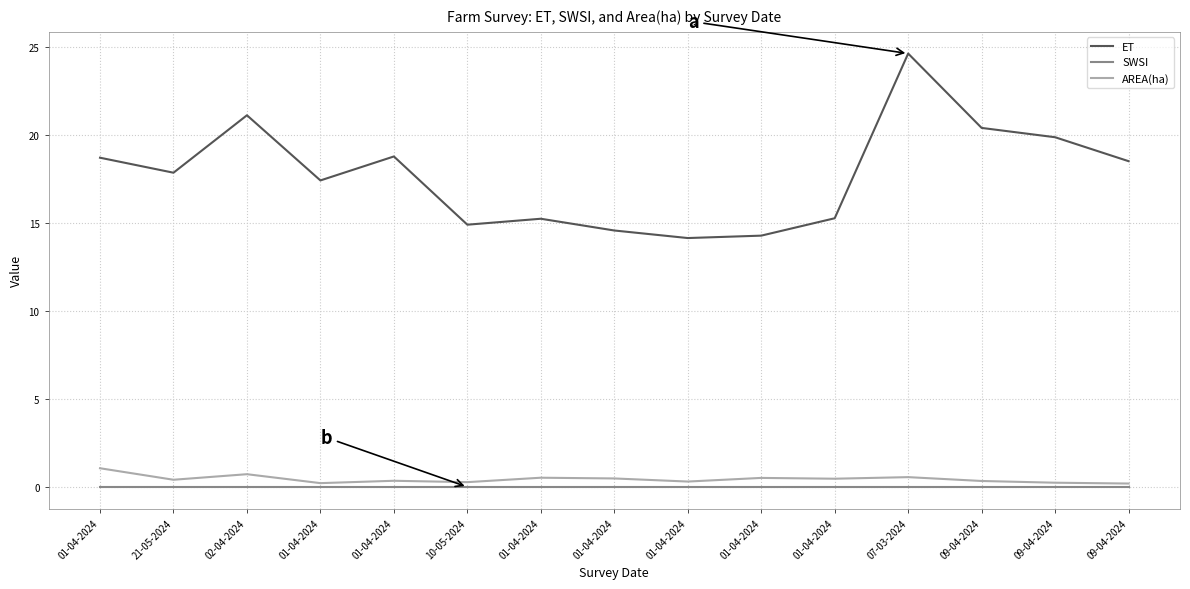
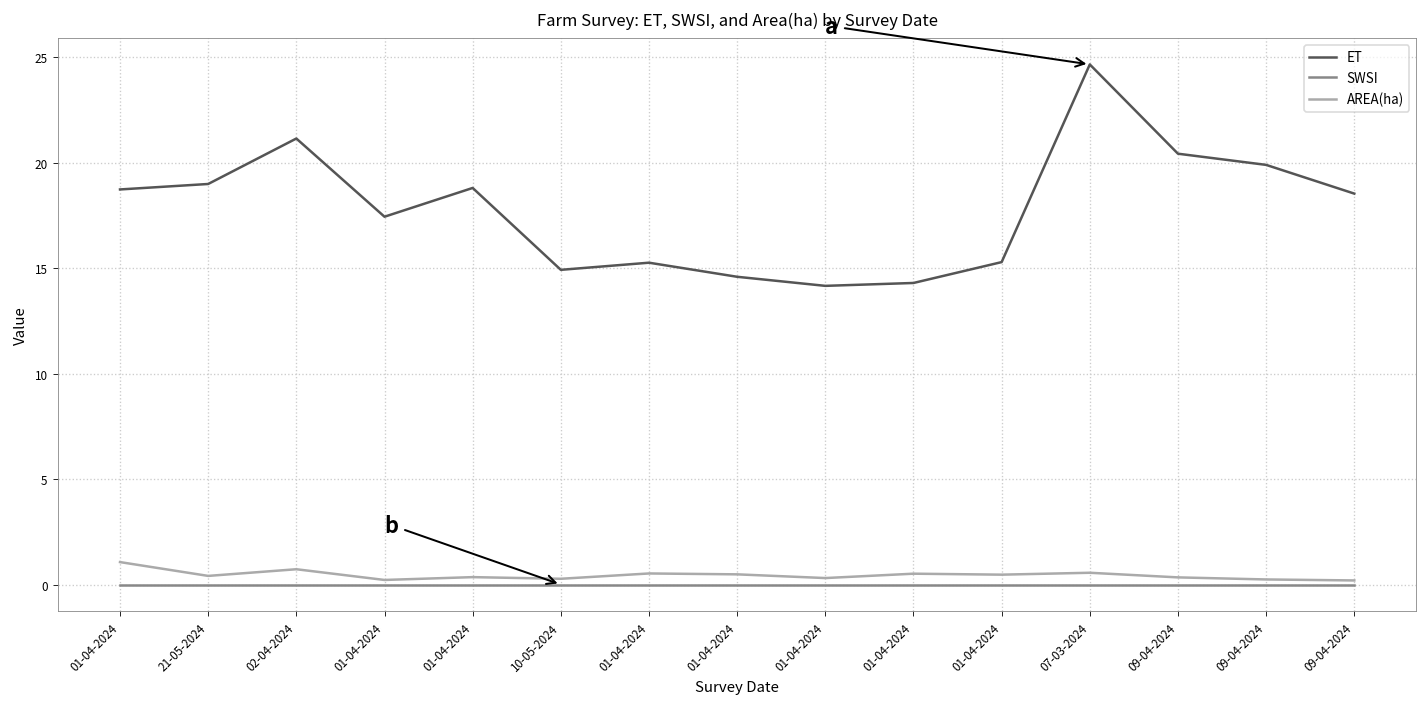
ET, 21-05-2024: 17.9 -> 19.0
